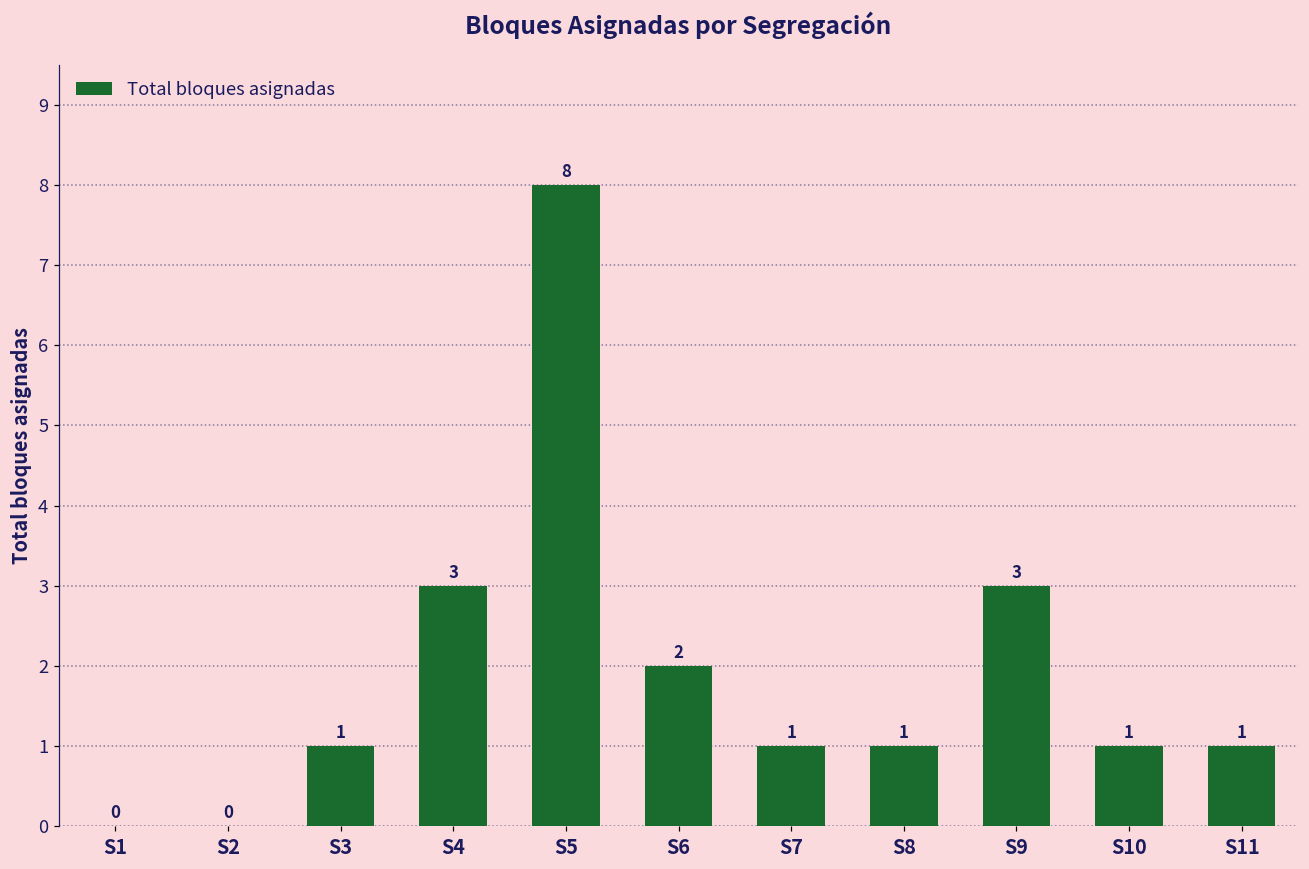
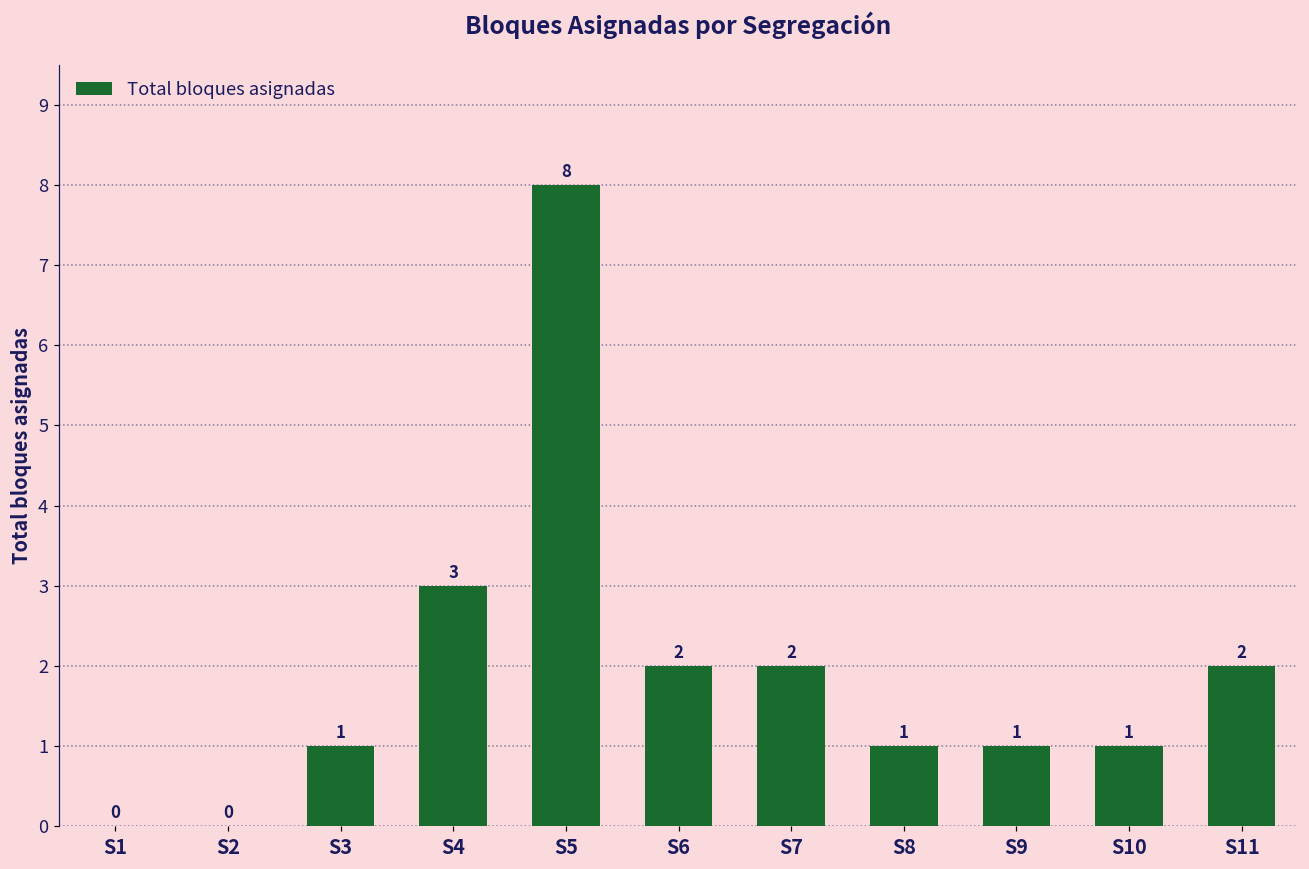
S7: 1 -> 2
S9: 3 -> 1
S11: 1 -> 2
